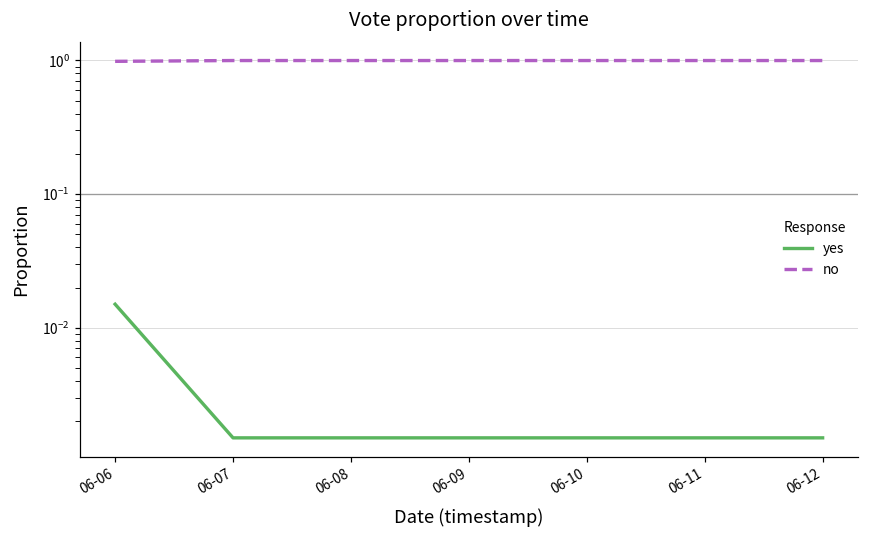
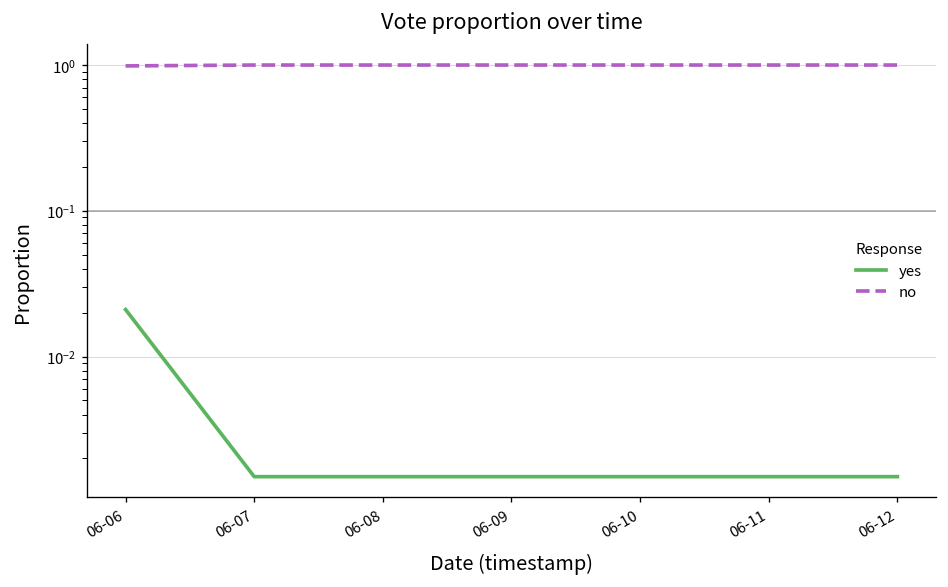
yes, 06-06: 0.015 -> 0.021
